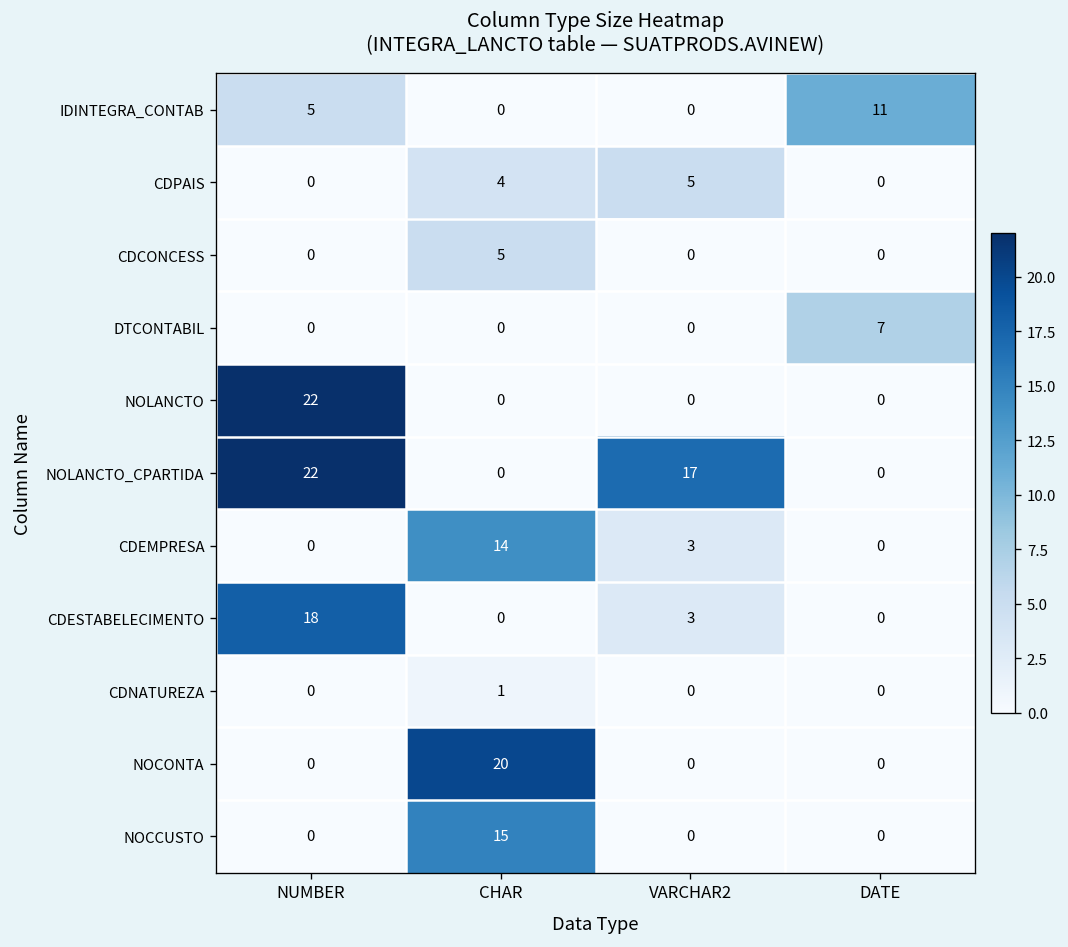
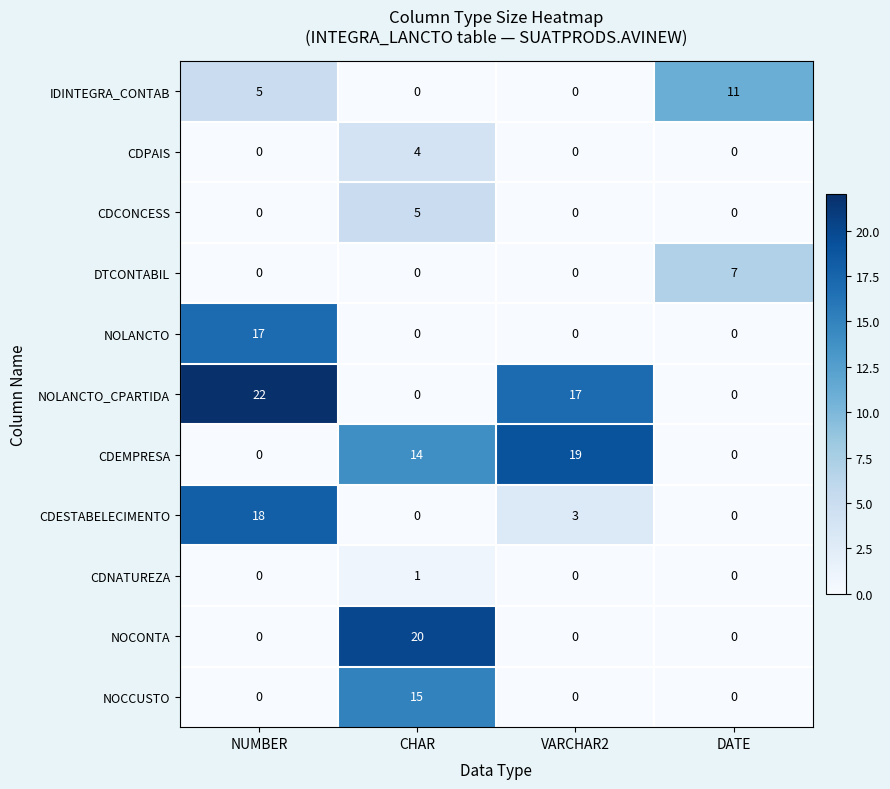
CDPAIS, VARCHAR2: 5 -> 0
NOLANCTO, NUMBER: 22 -> 17
CDEMPRESA, VARCHAR2: 3 -> 19
